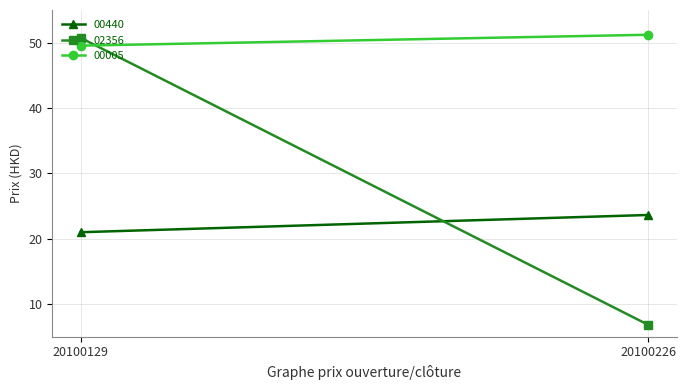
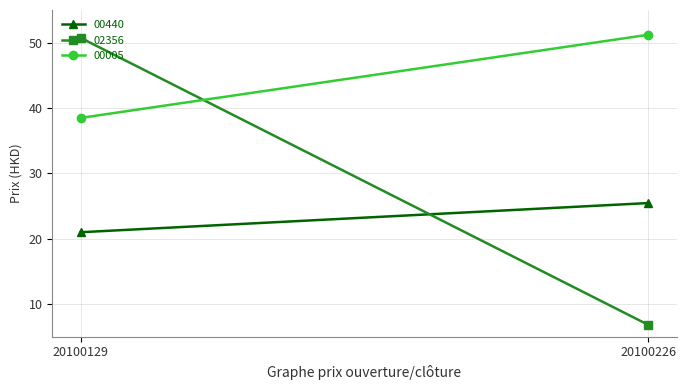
00005, 20100129: 50 -> 38
00440, 20100226: 24 -> 25
